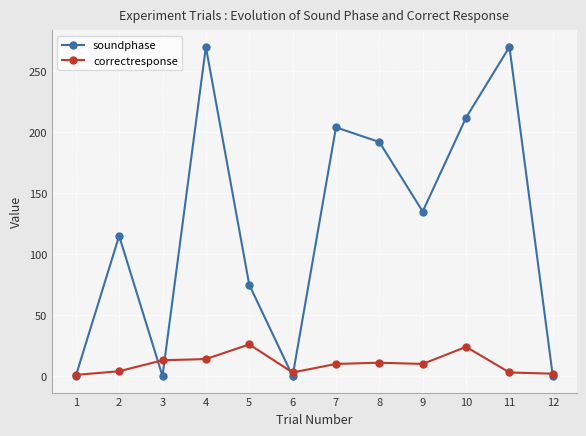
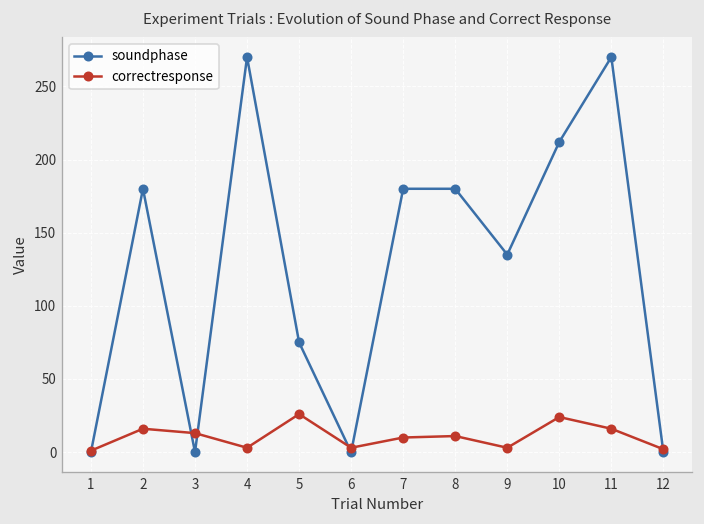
soundphase, 2: 115 -> 180
correctresponse, 2: 4 -> 16
correctresponse, 4: 14 -> 3
soundphase, 7: 204 -> 180
soundphase, 8: 192 -> 180
correctresponse, 9: 10 -> 3
correctresponse, 11: 3 -> 16
